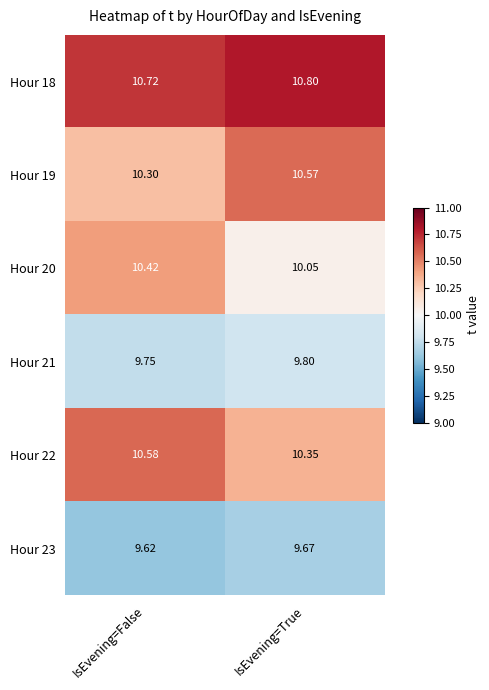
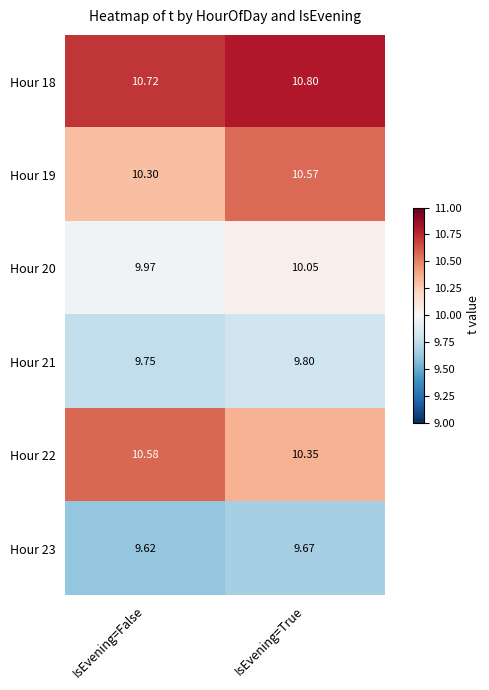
Hour 20, IsEvening=False: 10.42 -> 9.97
